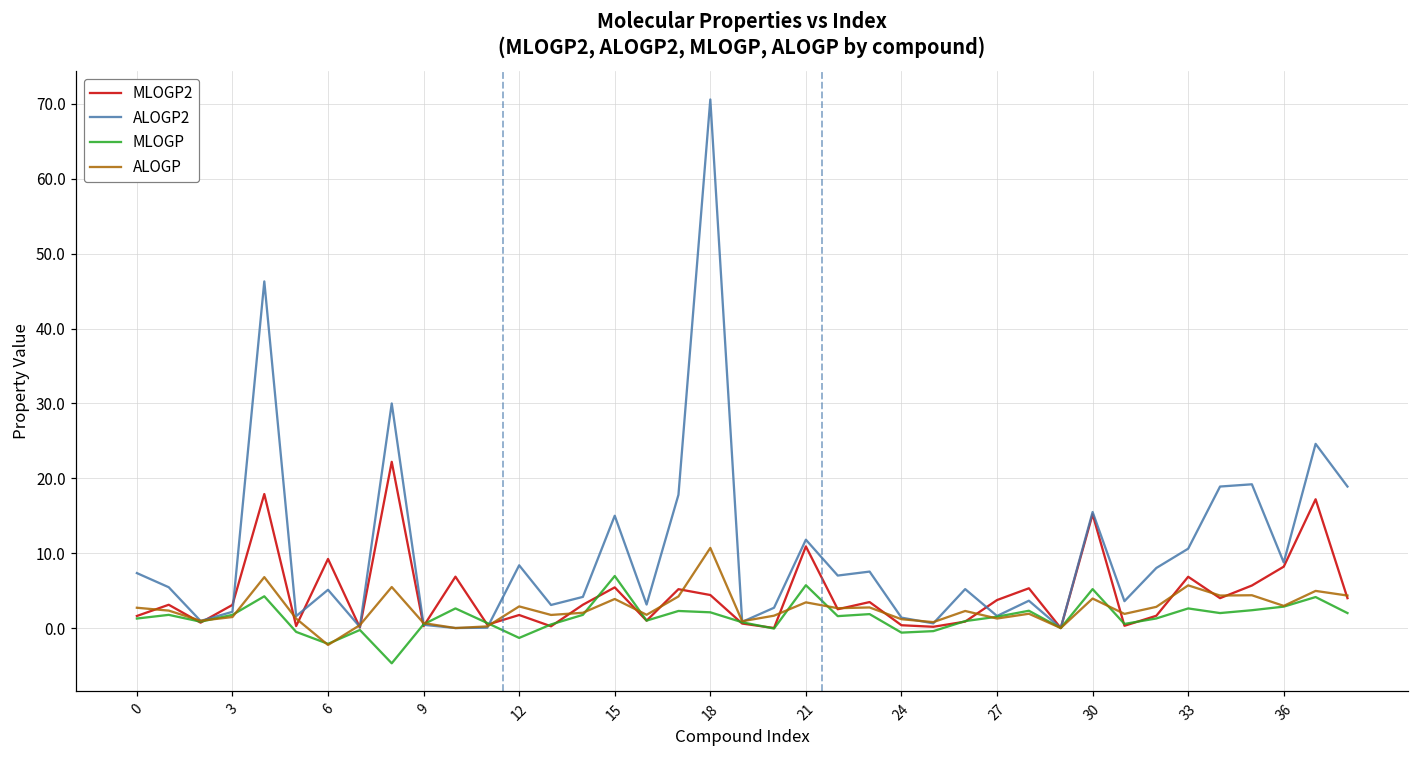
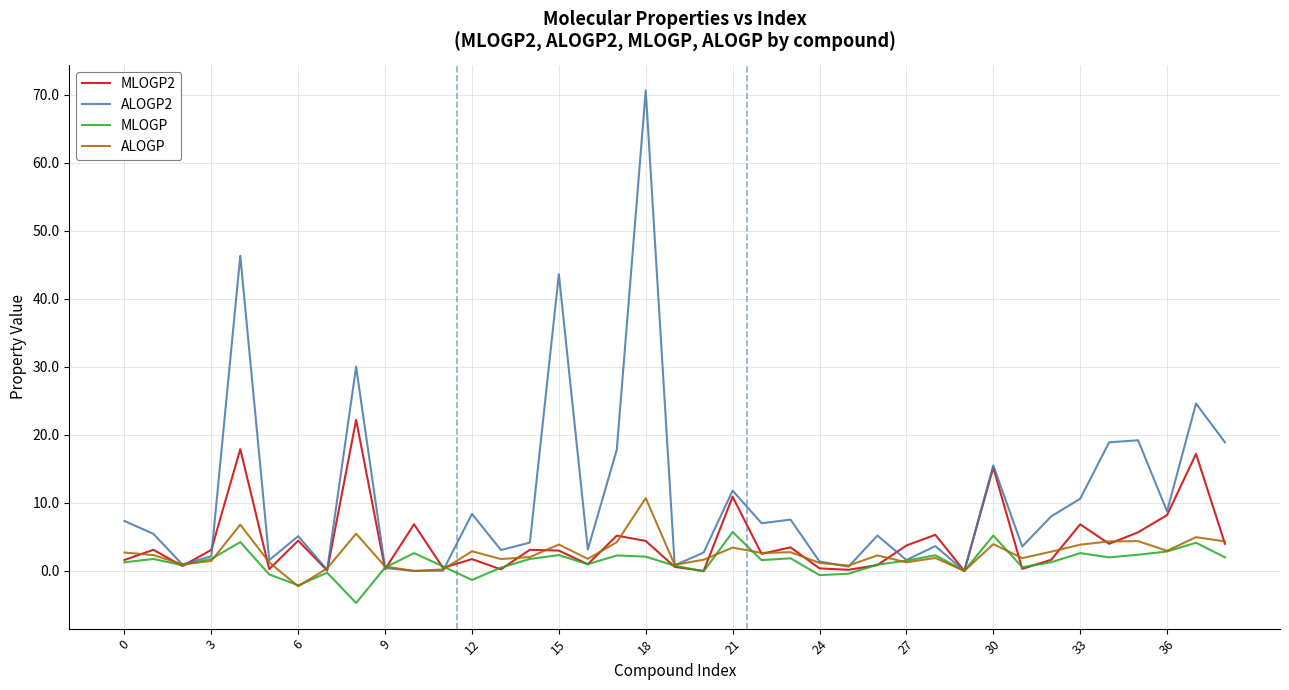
MLOGP2, 6: 9 -> 4
MLOGP2, 15: 5 -> 3
ALOGP2, 15: 15 -> 44
MLOGP, 15: 7 -> 2
ALOGP, 33: 6 -> 4
